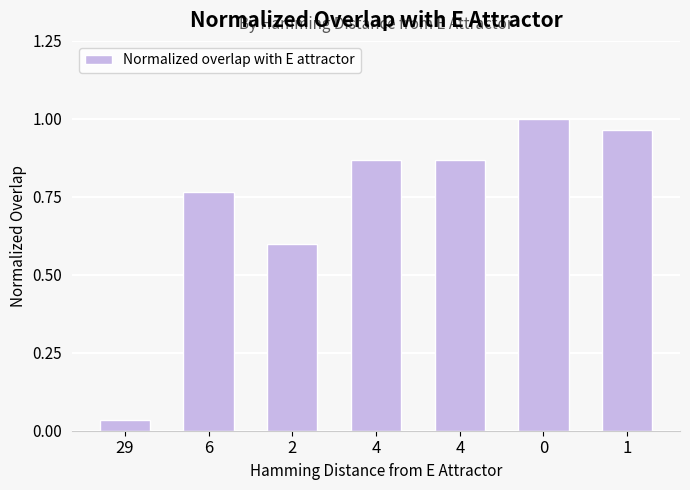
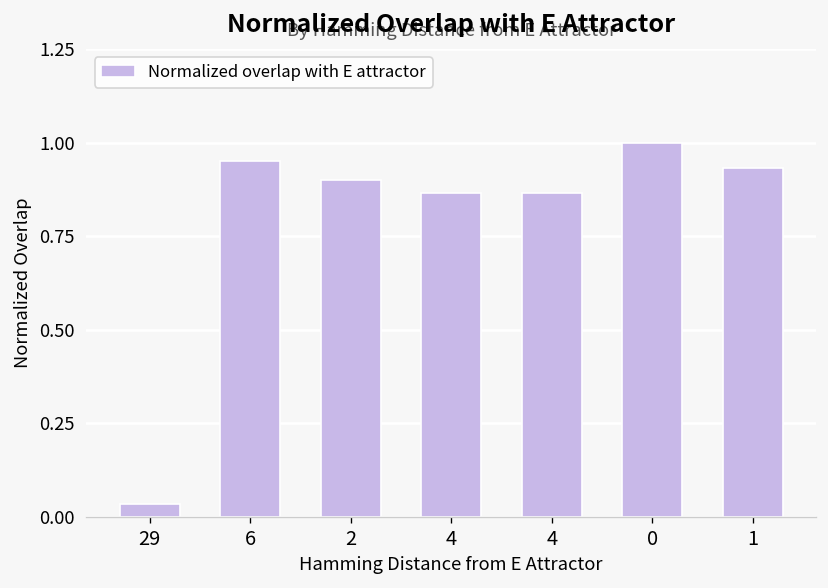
6: 0.77 -> 0.95
2: 0.6 -> 0.9
1: 0.97 -> 0.93
